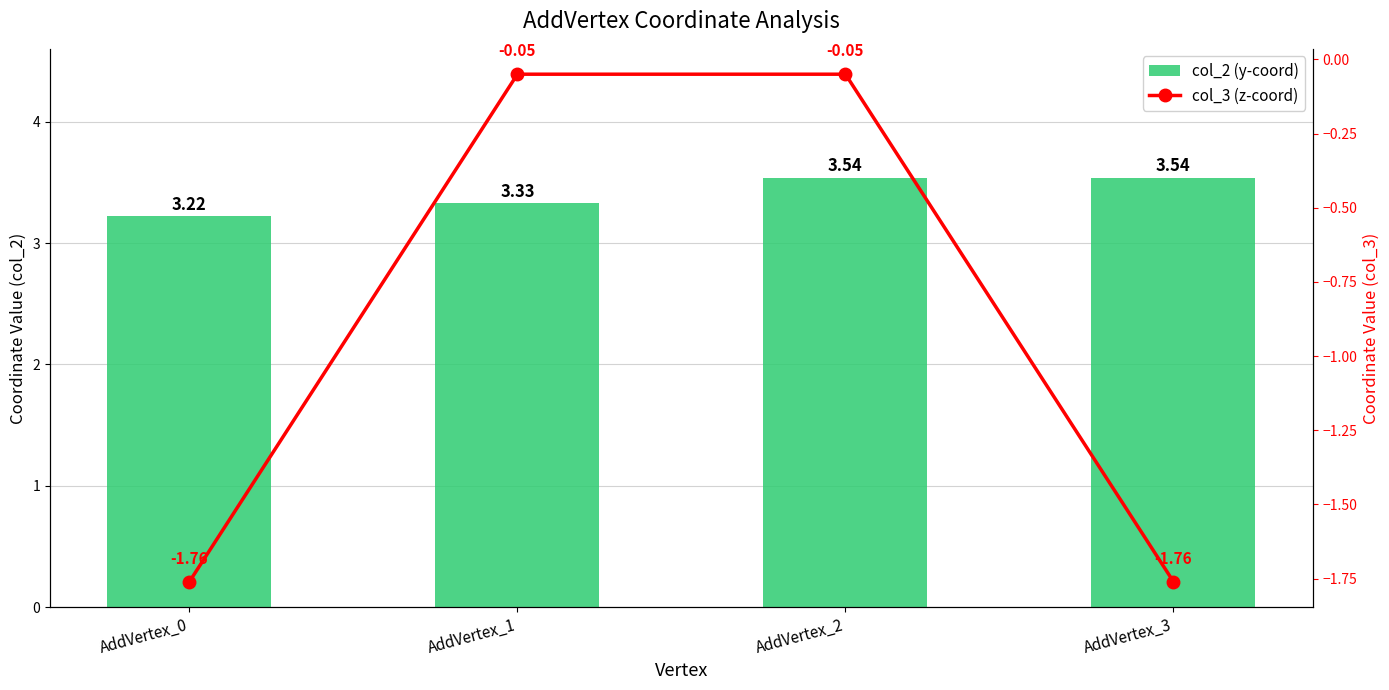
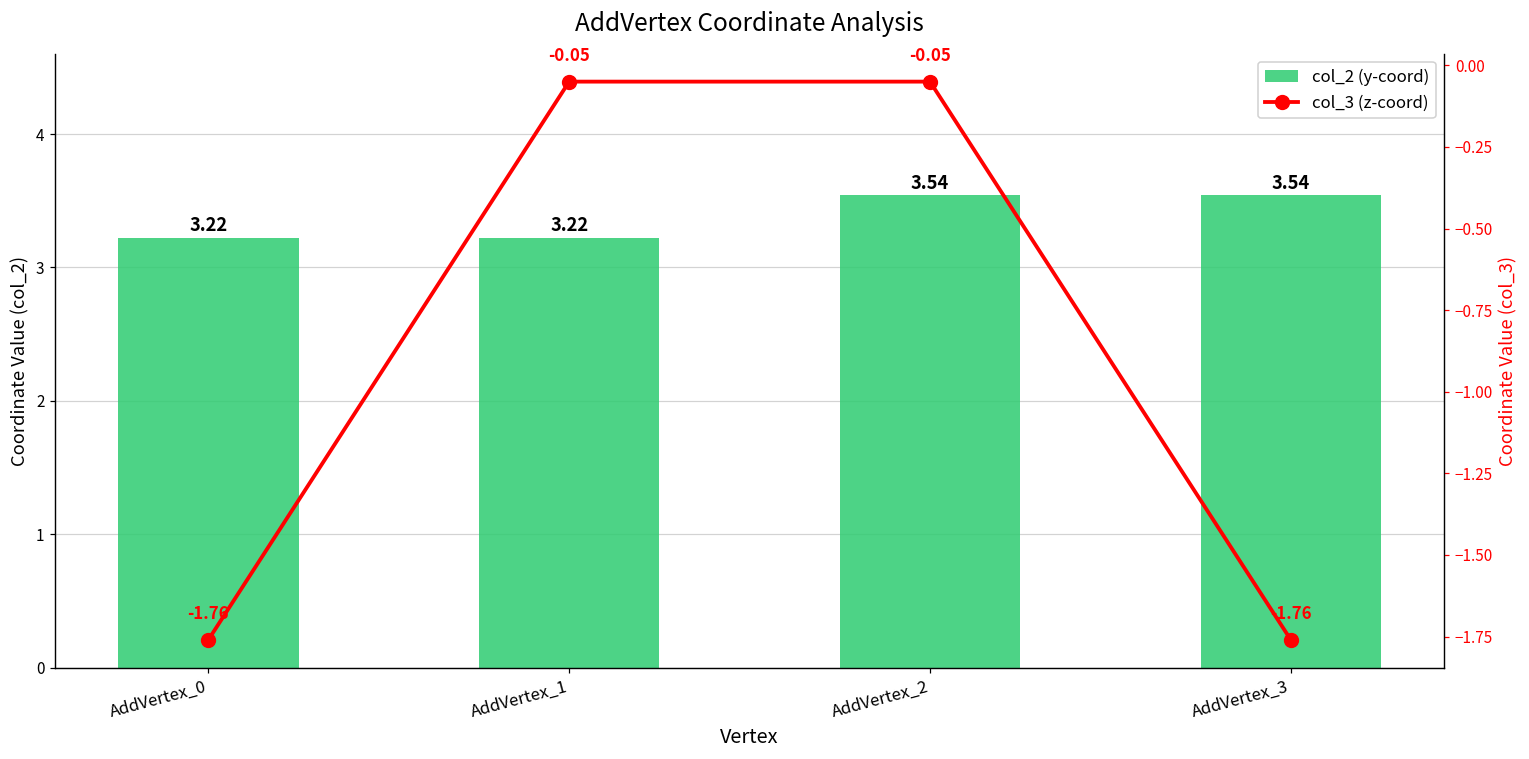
col_2 (y-coord), AddVertex_1: 3.33 -> 3.22
